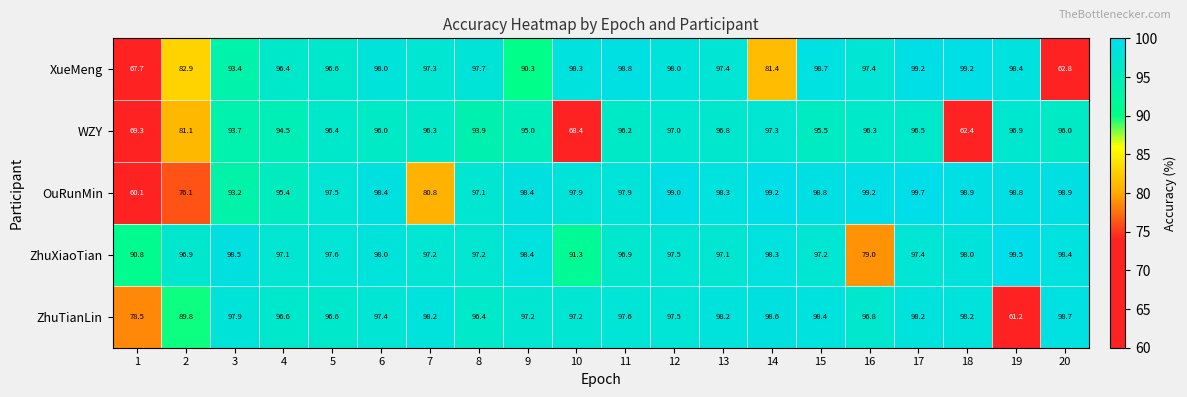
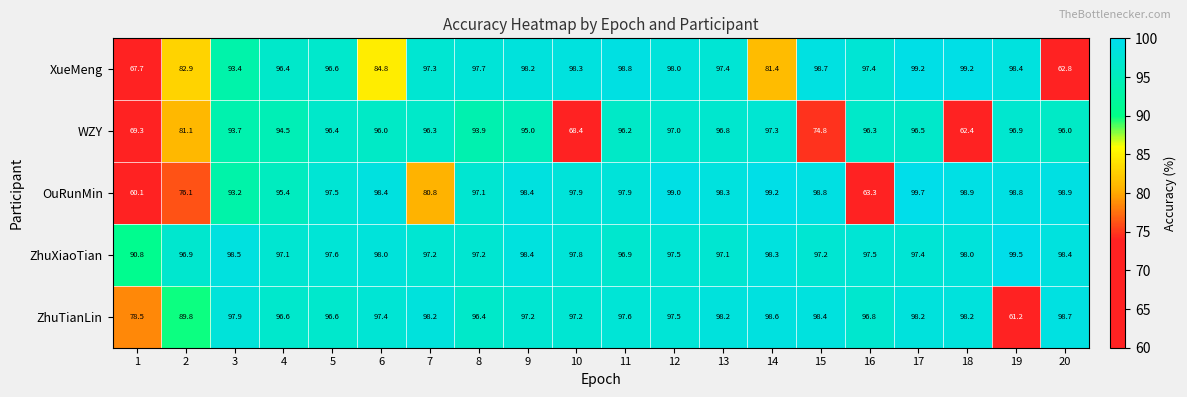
XueMeng, 6: 98.0 -> 84.8
XueMeng, 9: 90.3 -> 98.2
WZY, 15: 95.5 -> 74.8
OuRunMin, 16: 99.2 -> 63.3
ZhuXiaoTian, 10: 91.3 -> 97.8
ZhuXiaoTian, 16: 79.0 -> 97.5
